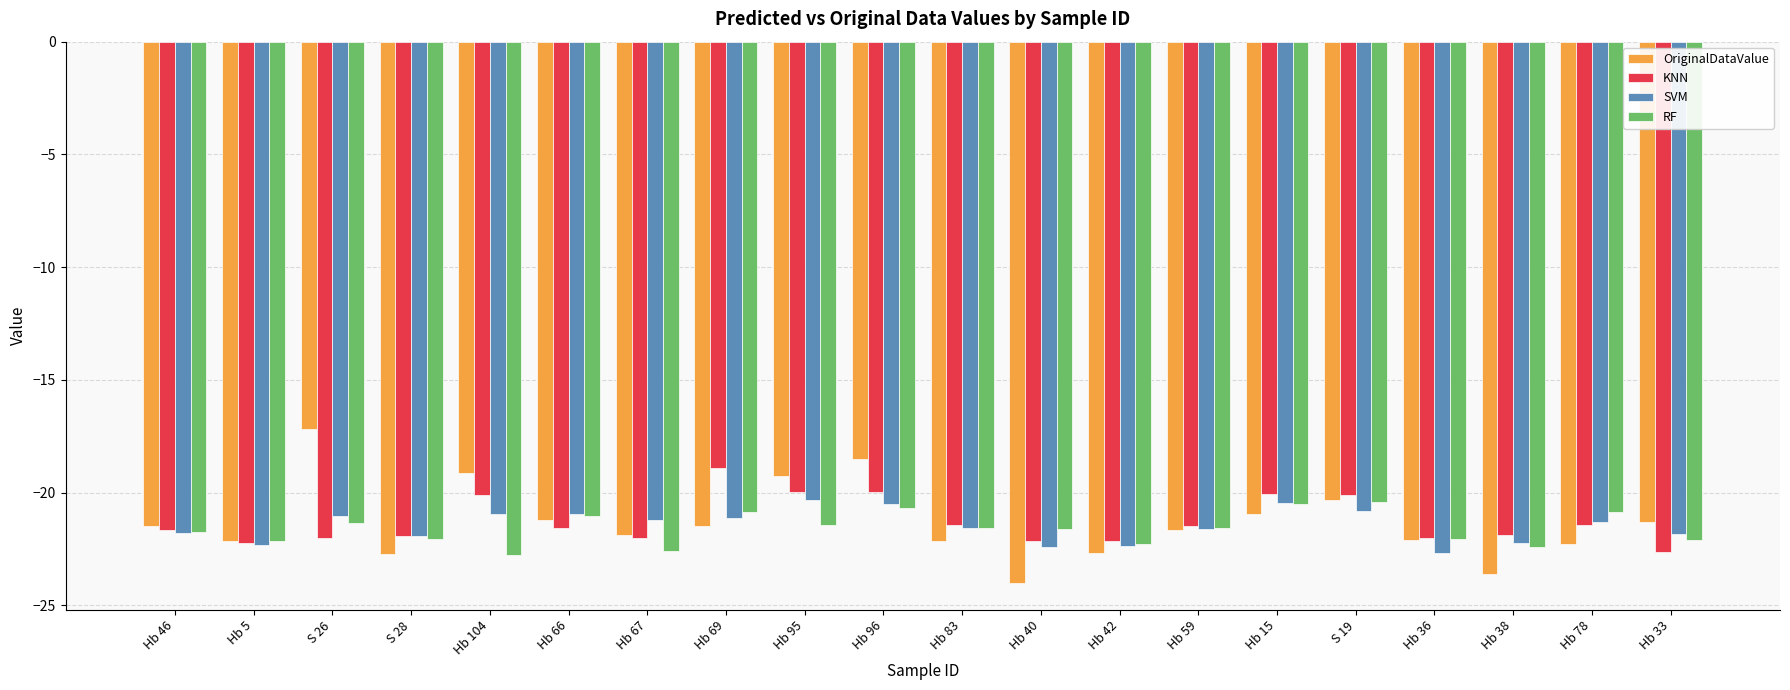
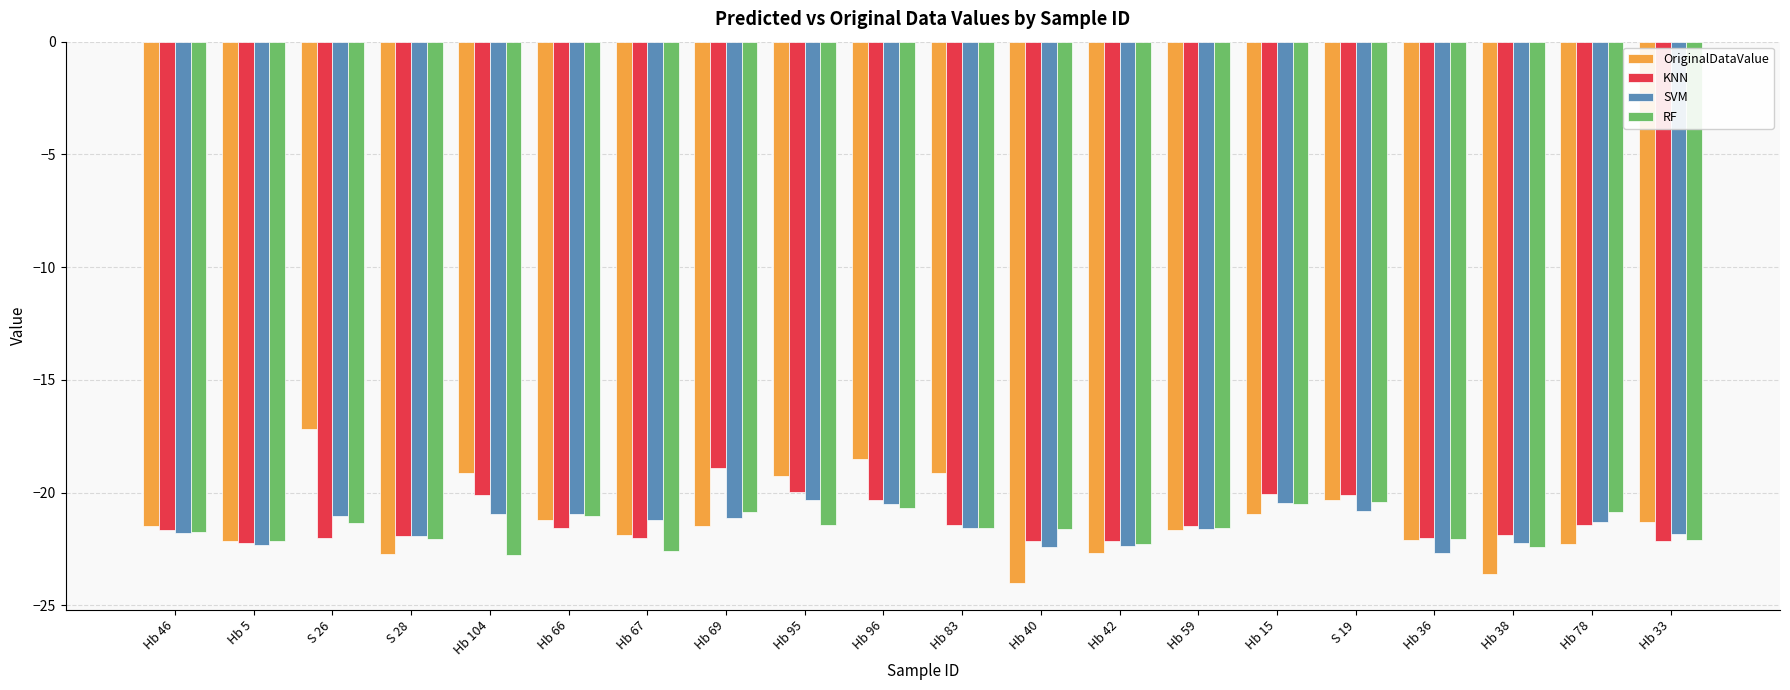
KNN, Hb 96: -20.0 -> -20.3
OriginalDataValue, Hb 83: -22.2 -> -19.1
KNN, Hb 33: -22.6 -> -22.1
